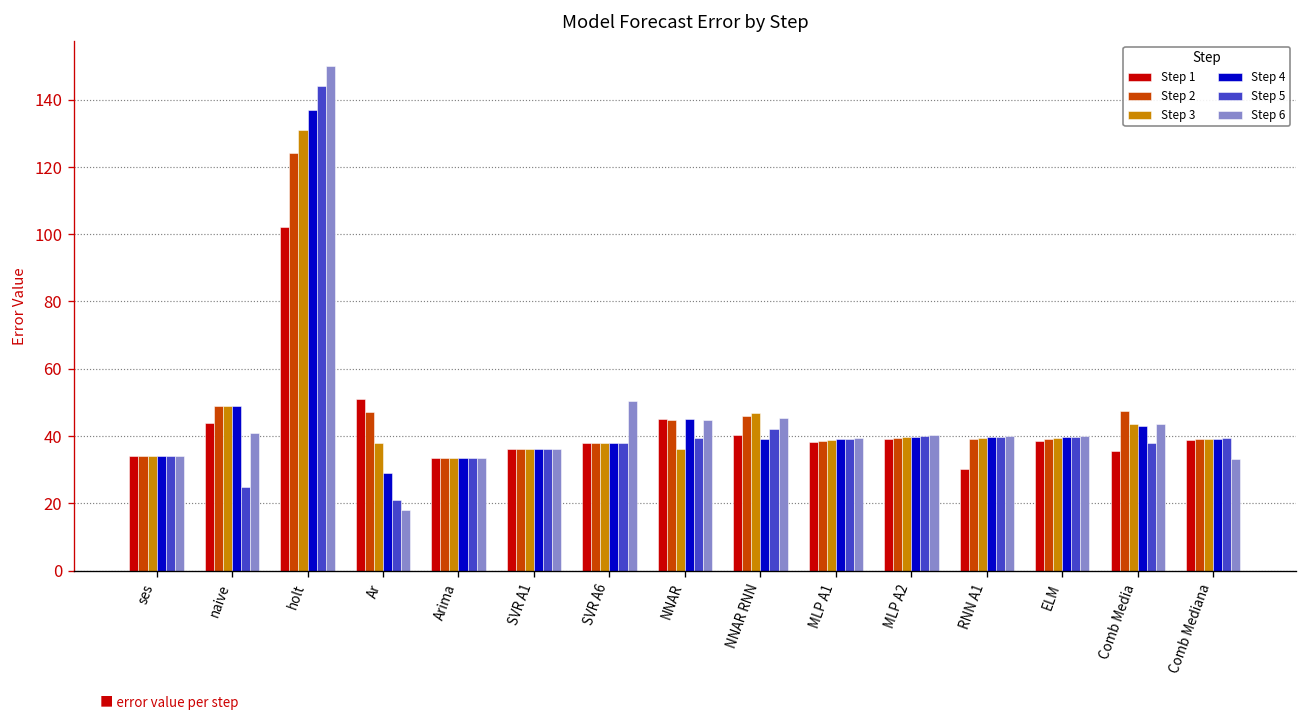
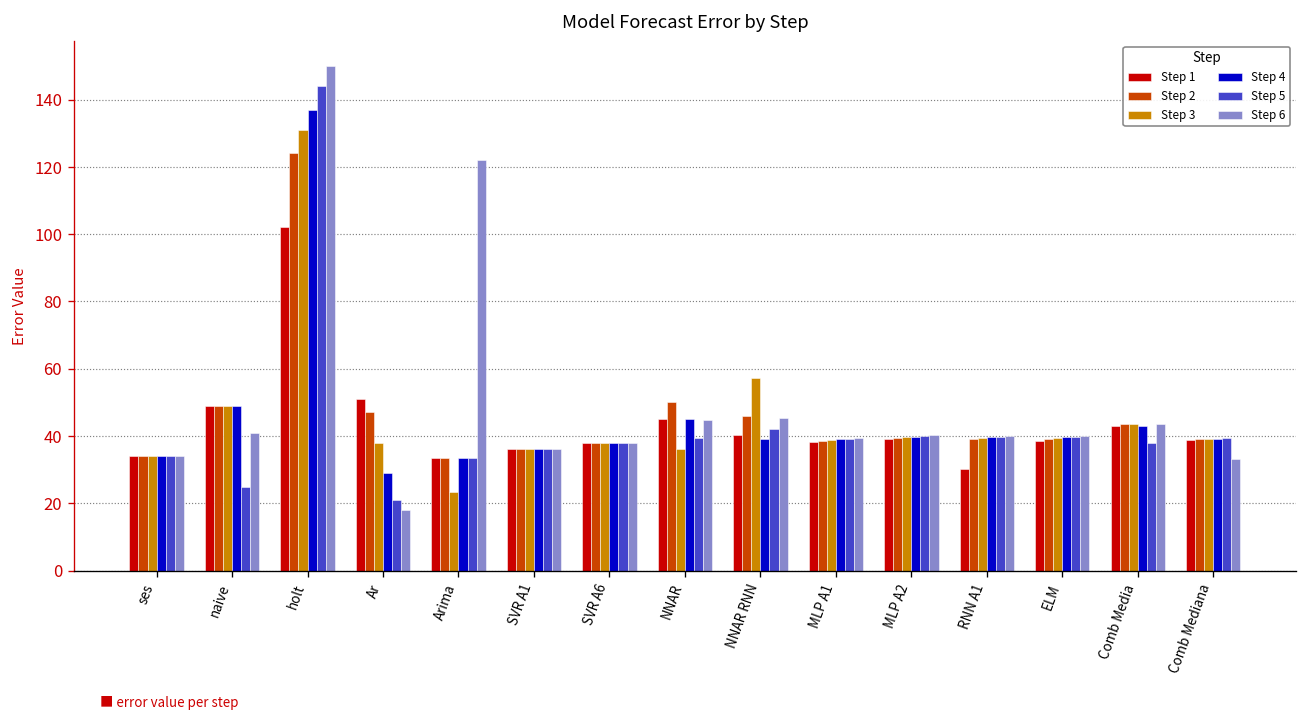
Step 1, naive: 44 -> 49
Step 3, Arima: 34 -> 23
Step 6, Arima: 34 -> 122
Step 6, SVR A6: 50 -> 38
Step 2, NNAR: 45 -> 50
Step 3, NNAR RNN: 47 -> 57
Step 1, Comb Media: 36 -> 43
Step 2, Comb Media: 48 -> 44
